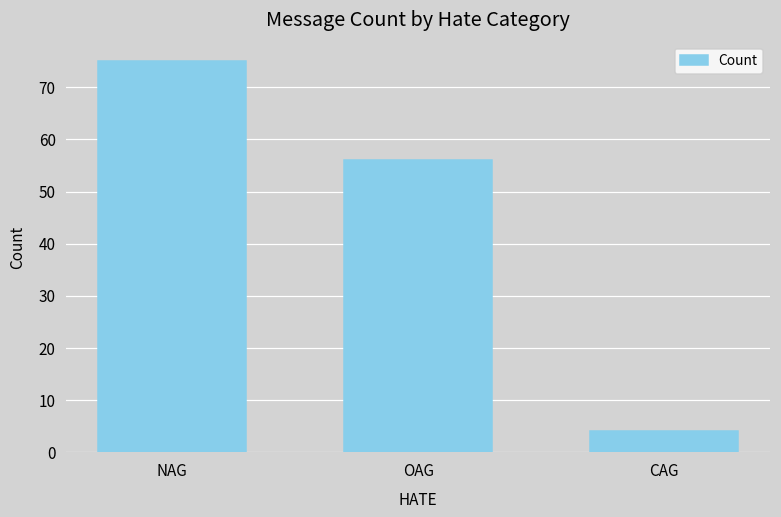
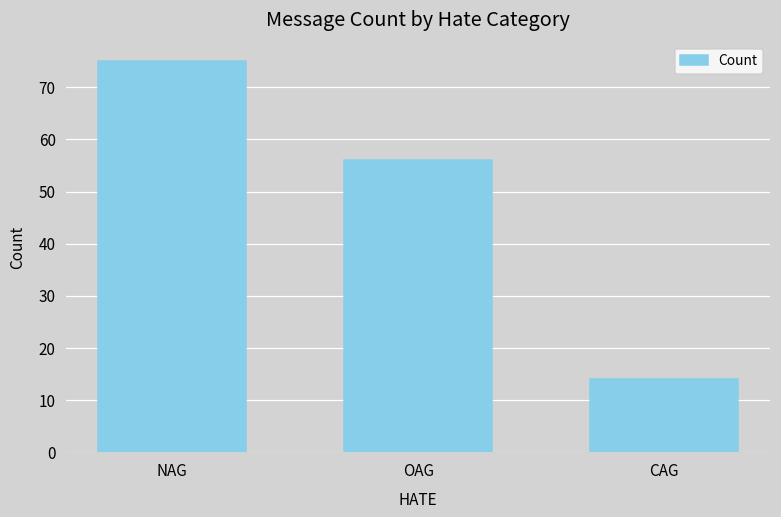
CAG: 4 -> 14
